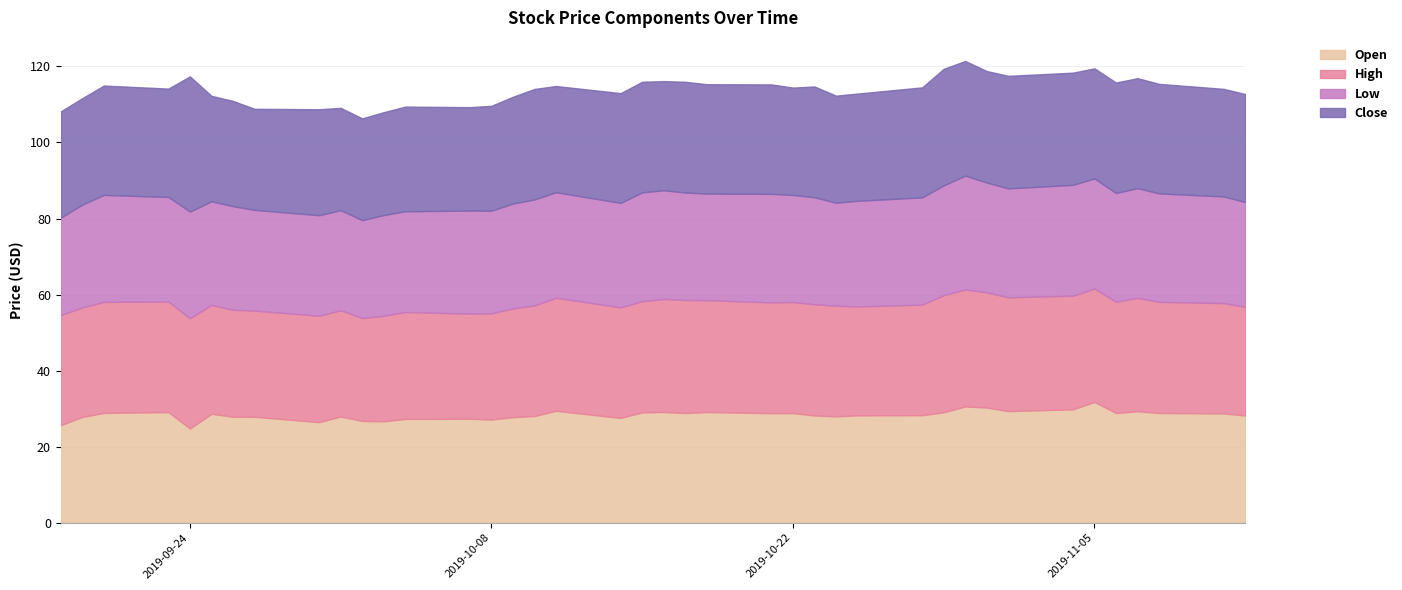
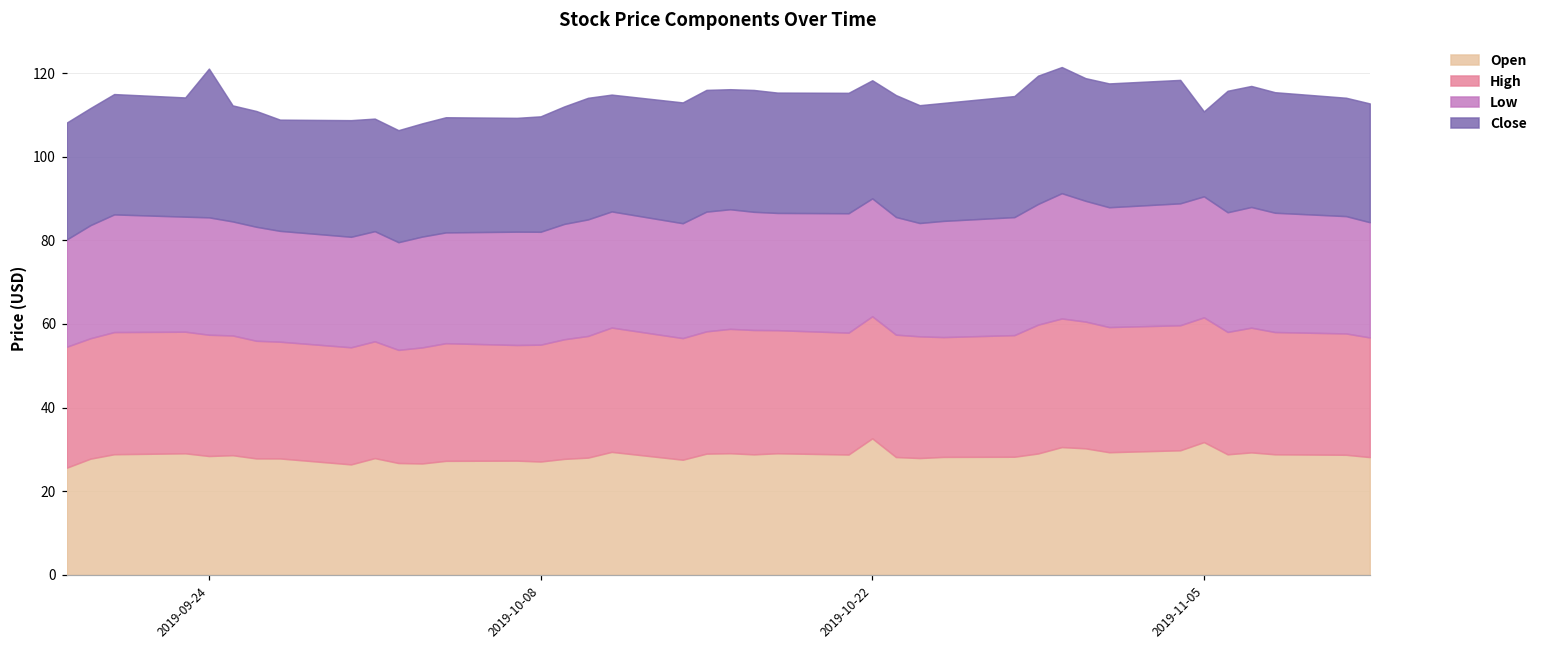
Open, 2019-09-24: 25 -> 28
Open, 2019-10-22: 29 -> 33
Close, 2019-11-05: 29 -> 20
